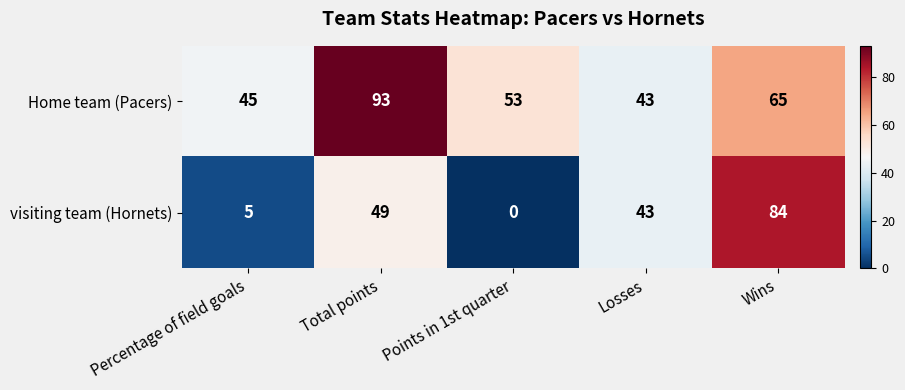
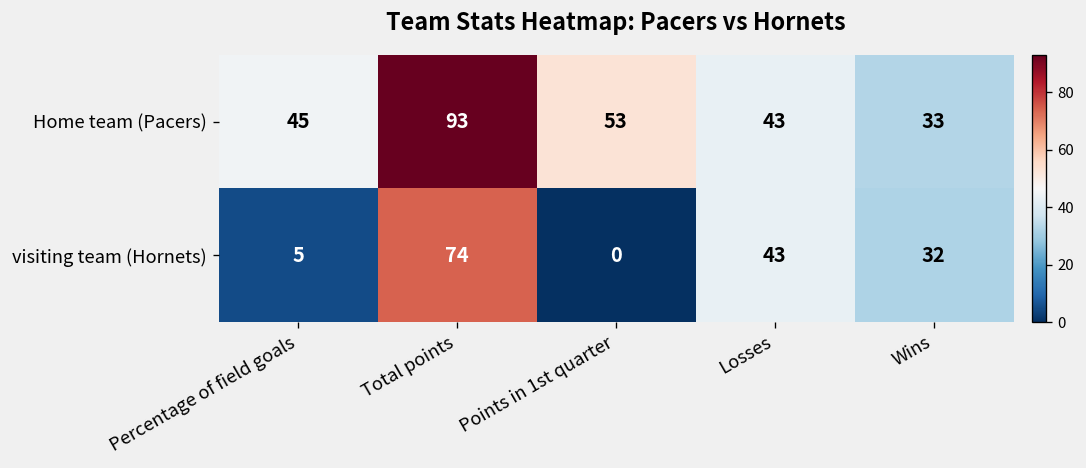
Home team (Pacers), Wins: 65 -> 33
visiting team (Hornets), Total points: 49 -> 74
visiting team (Hornets), Wins: 84 -> 32
